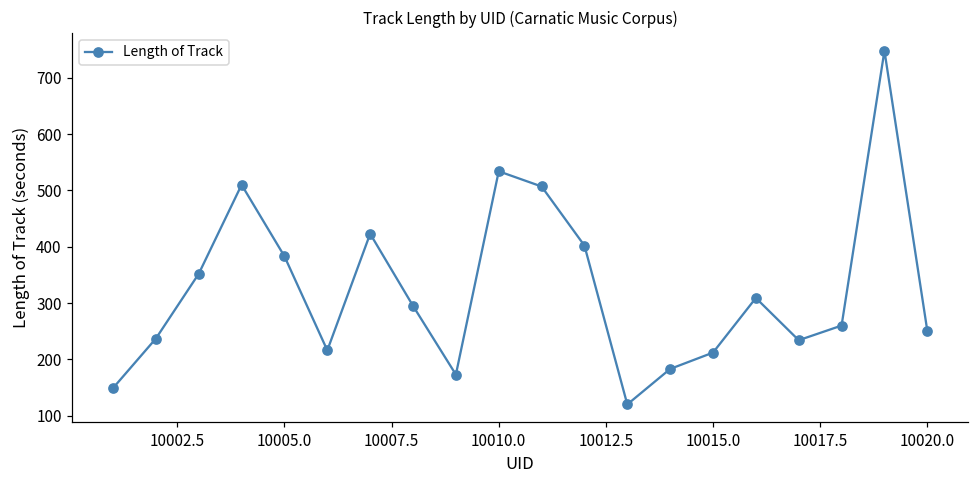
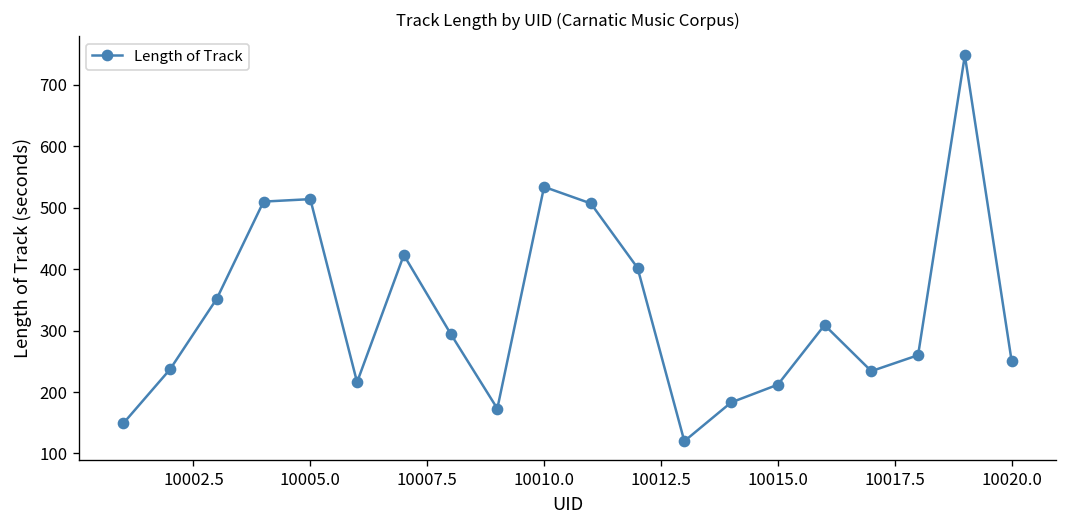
10005.0: 380 -> 510
